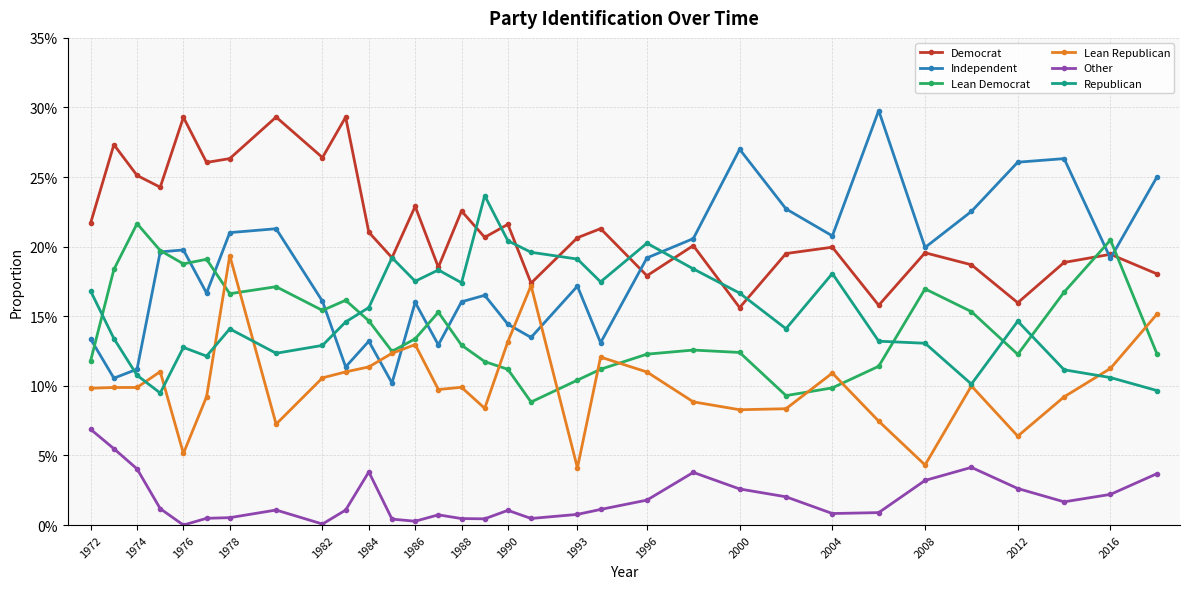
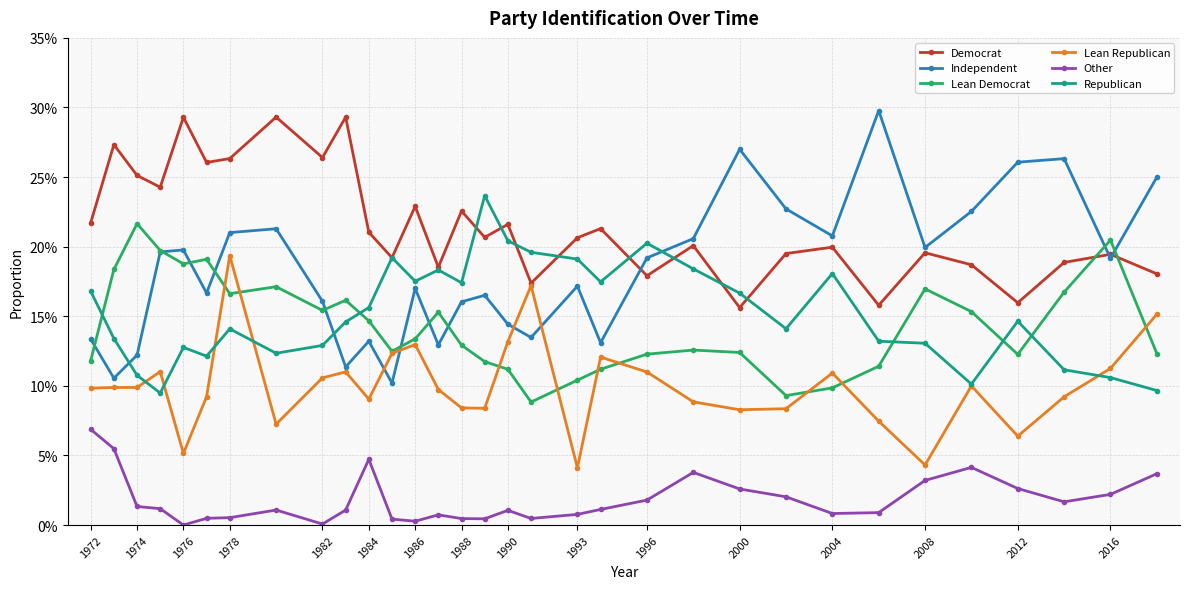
Independent, 1974: 11.2% -> 12.2%
Other, 1974: 4.0% -> 1.3%
Lean Republican, 1984: 11.4% -> 9.0%
Other, 1984: 3.8% -> 4.7%
Independent, 1986: 16.0% -> 17.0%
Lean Republican, 1988: 9.9% -> 8.4%
